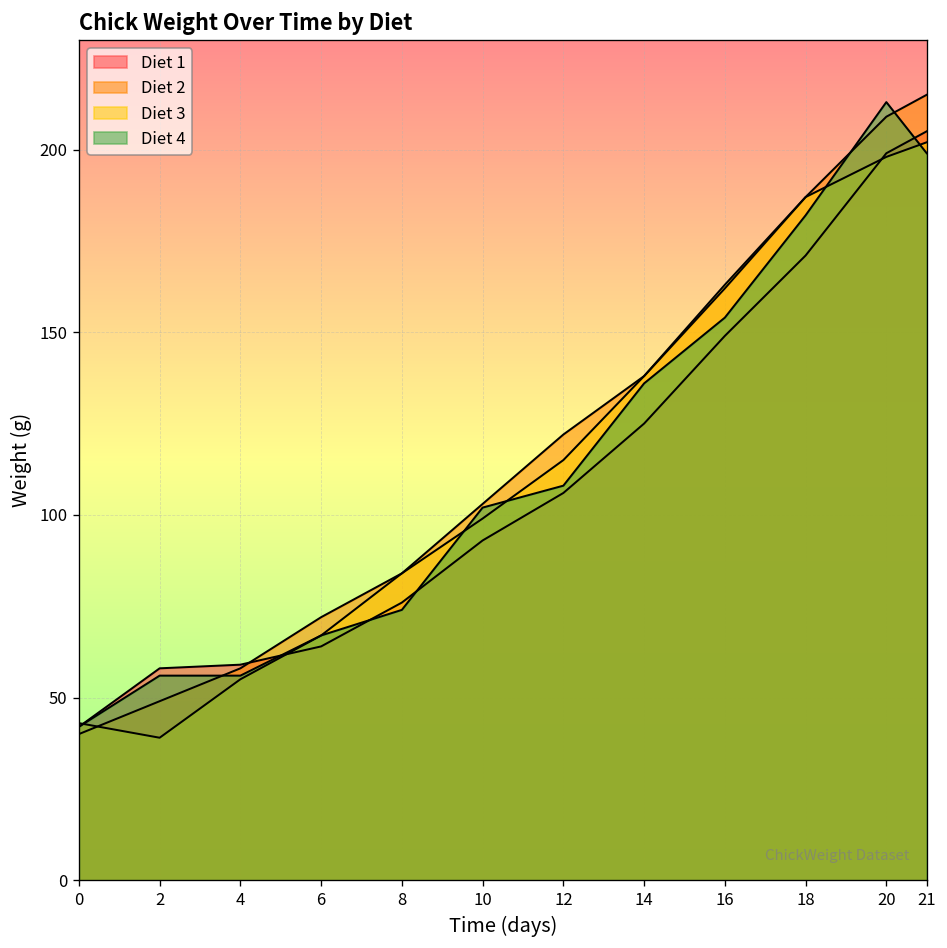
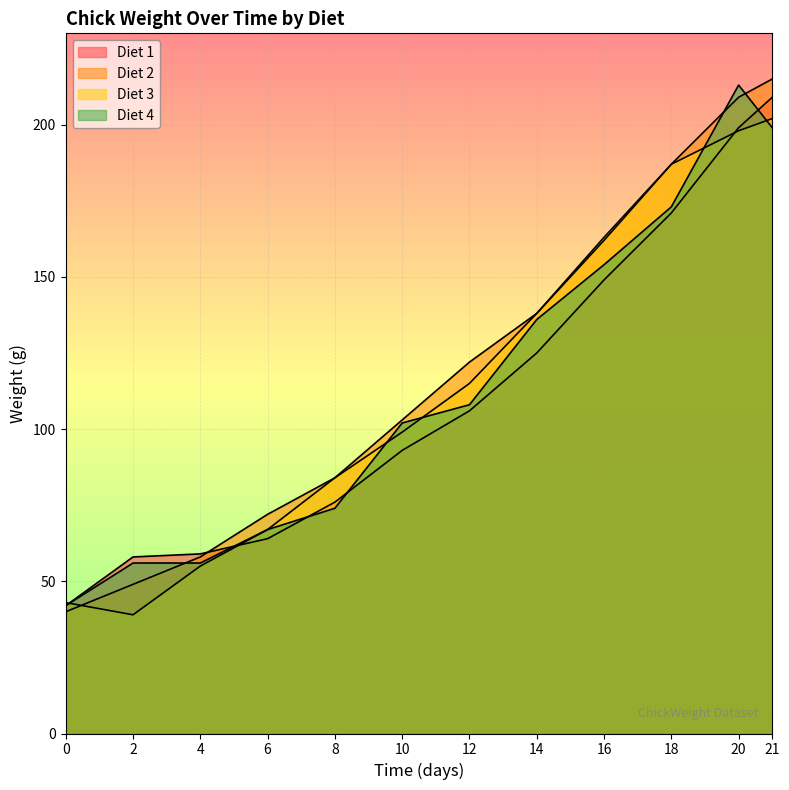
Diet 4, 18: 182 -> 173
Diet 1, 21: 205 -> 209
